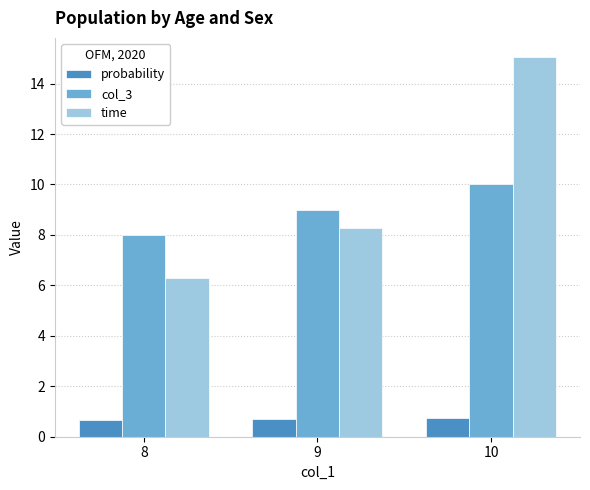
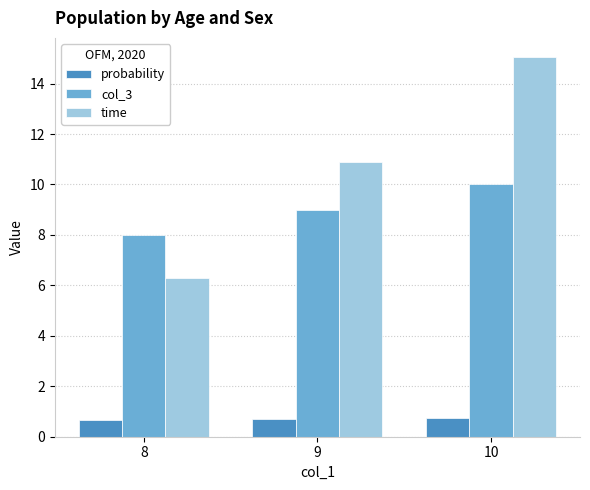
time, 9: 8.3 -> 10.9
